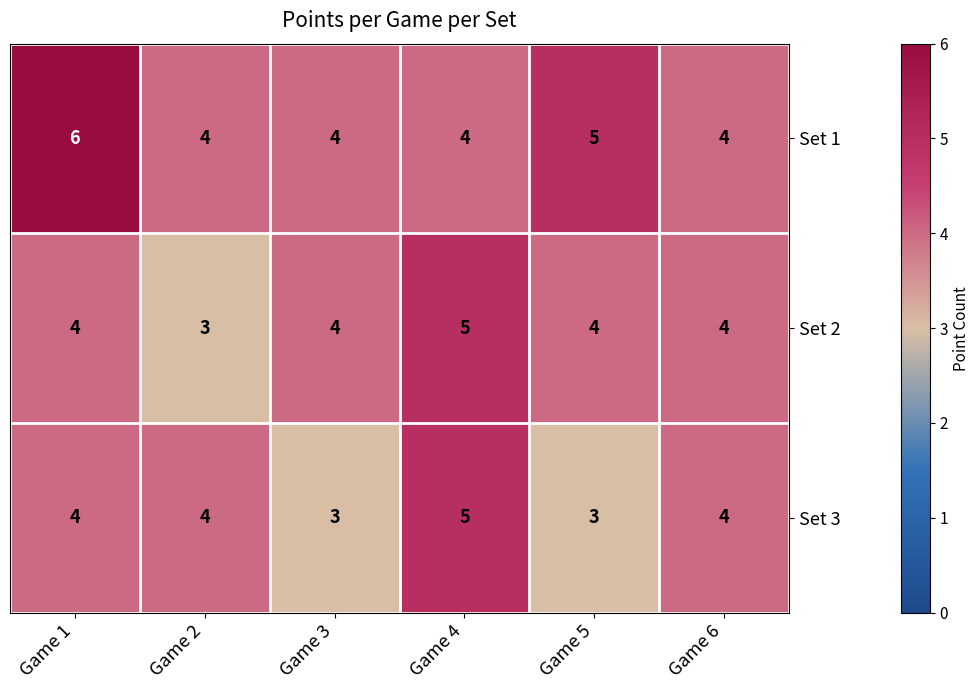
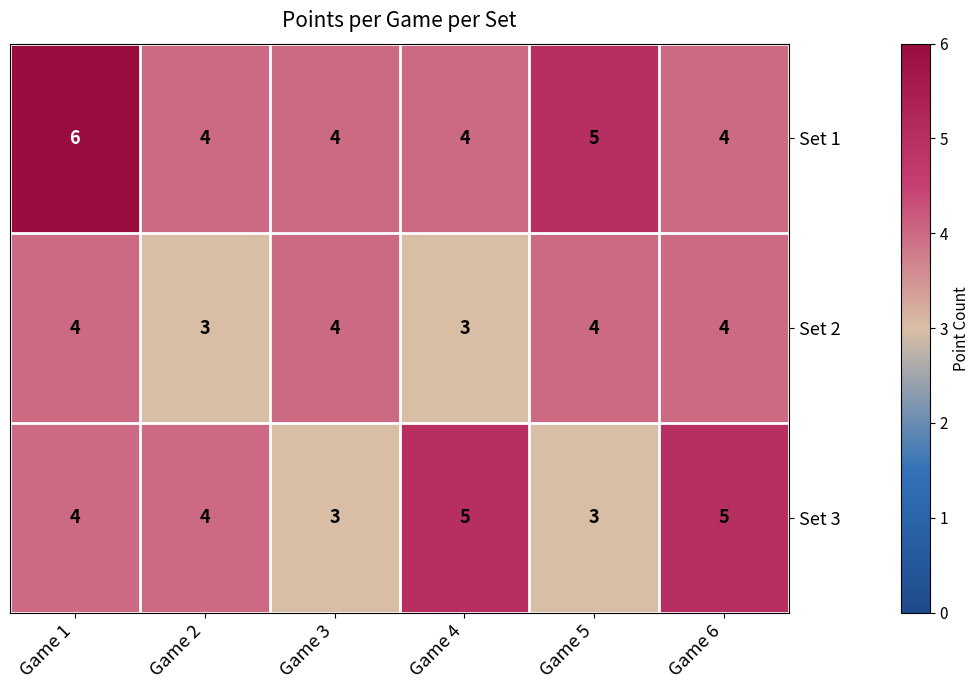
Set 2, Game 4: 5 -> 3
Set 3, Game 6: 4 -> 5
